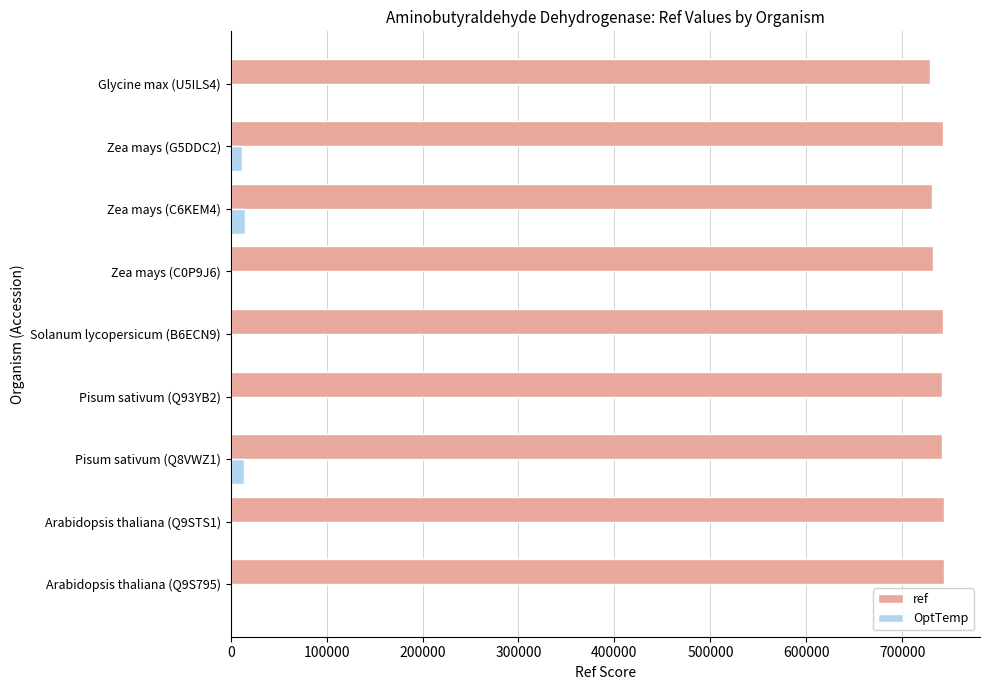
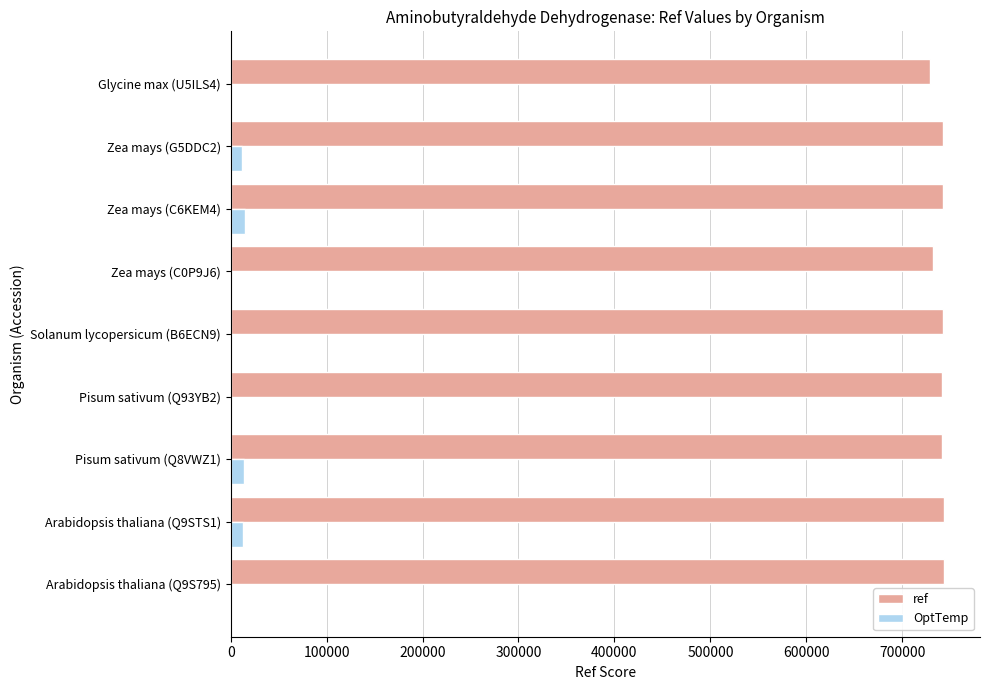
ref, Zea mays (C6KEM4): 730000 -> 740000
OptTemp, Arabidopsis thaliana (Q9STS1): 0 -> 10000
